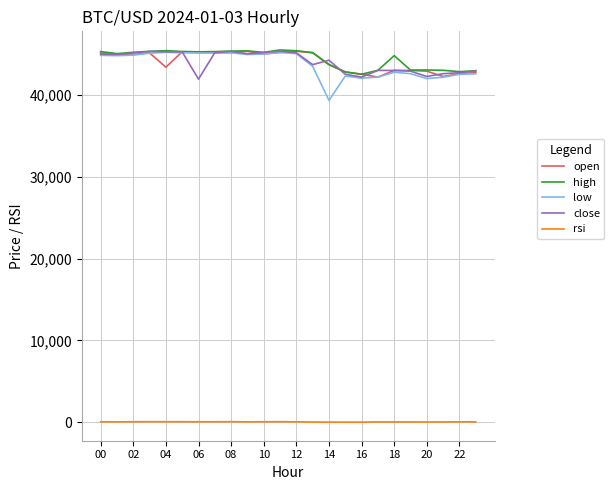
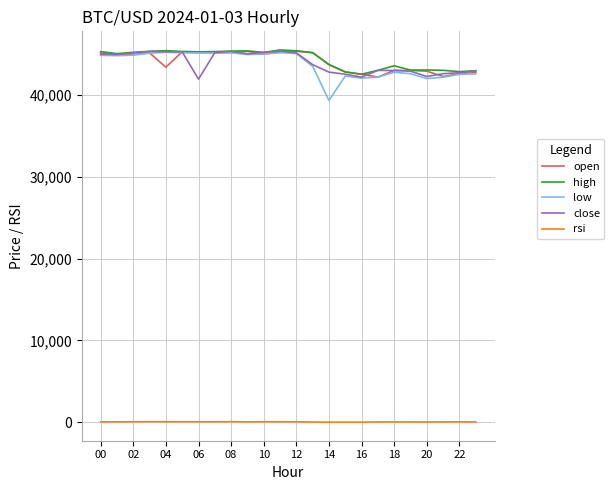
close, 14: 44,000 -> 43,000
high, 18: 45,000 -> 44,000
